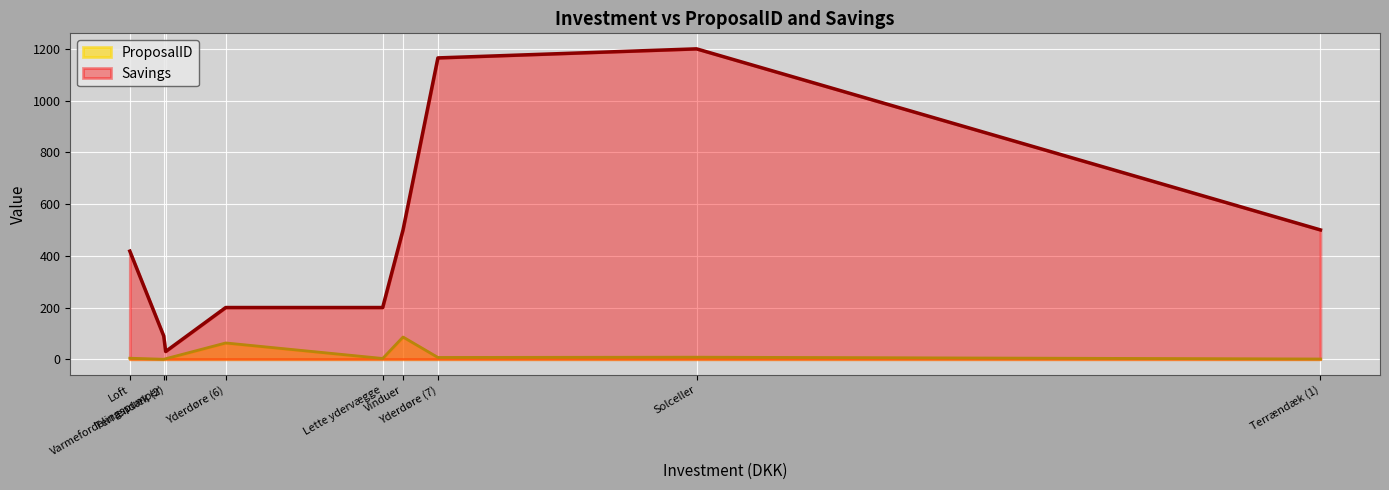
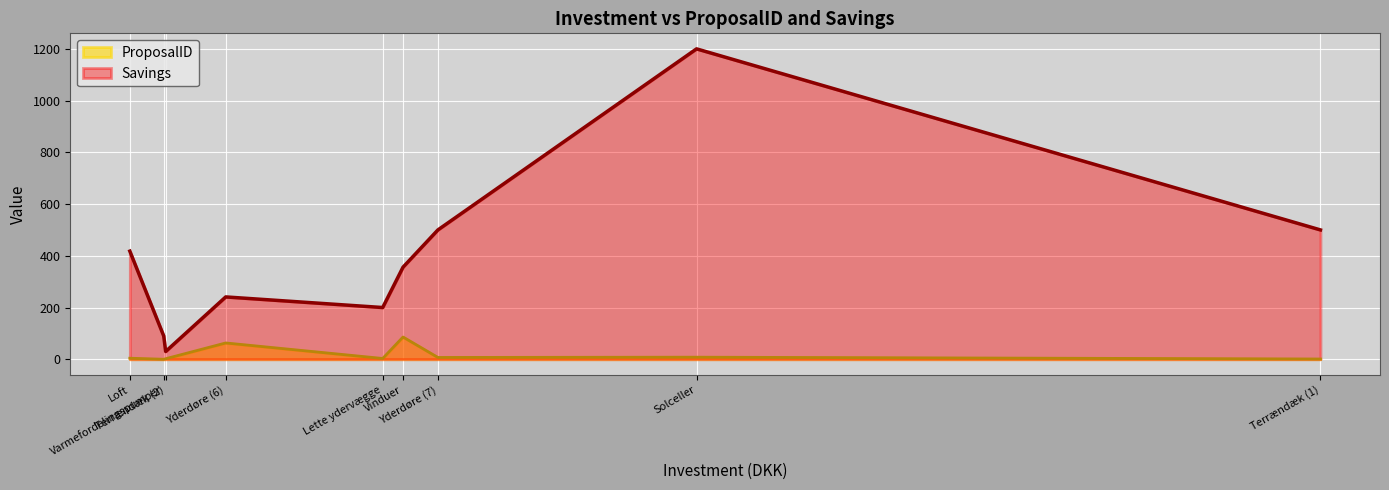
Savings, Yderdøre (6): 200 -> 240
Savings, Vinduer: 500 -> 360
Savings, Yderdøre (7): 1170 -> 500
